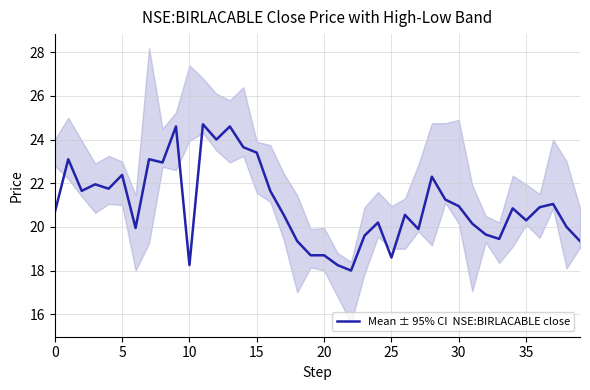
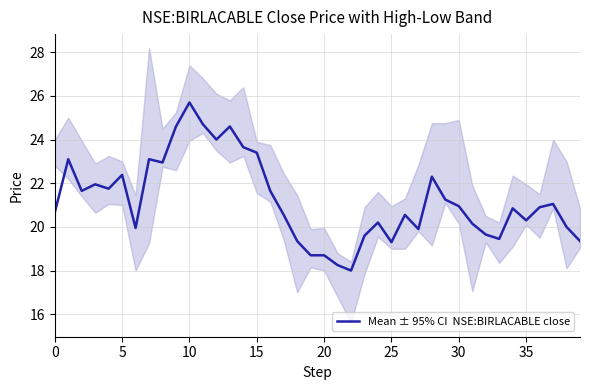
Mean ± 95% CI NSE:BIRLACABLE close, 10: 18.3 -> 25.7
Mean ± 95% CI NSE:BIRLACABLE close, 25: 18.6 -> 19.3
